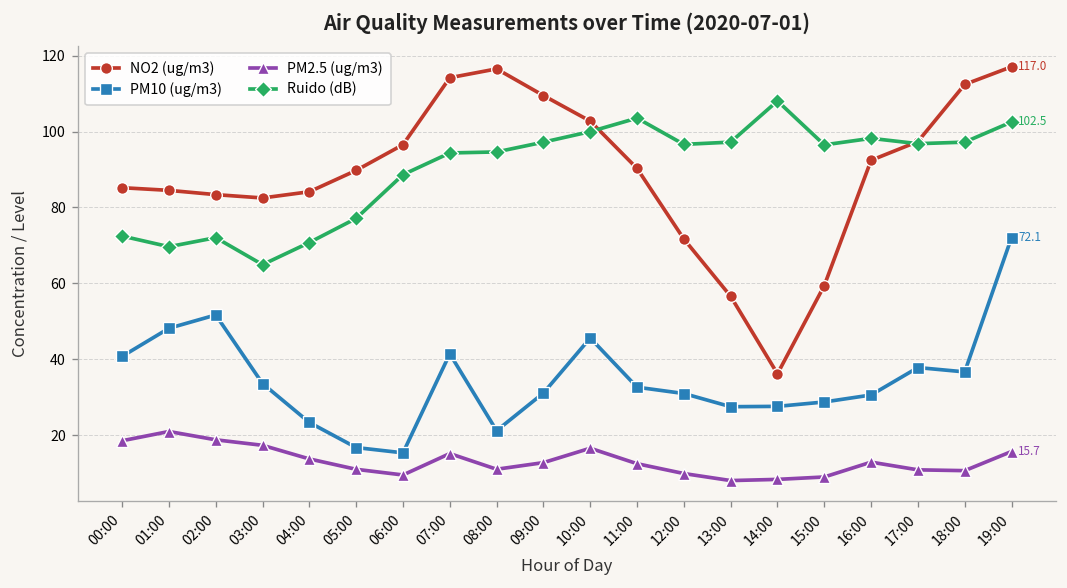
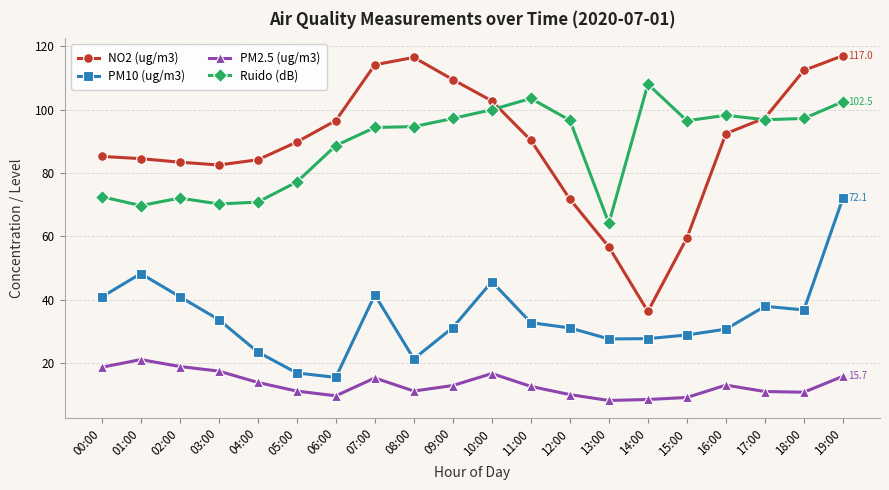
PM10 (ug/m3), 02:00: 52 -> 41
Ruido (dB), 03:00: 65 -> 70
Ruido (dB), 13:00: 97 -> 64
